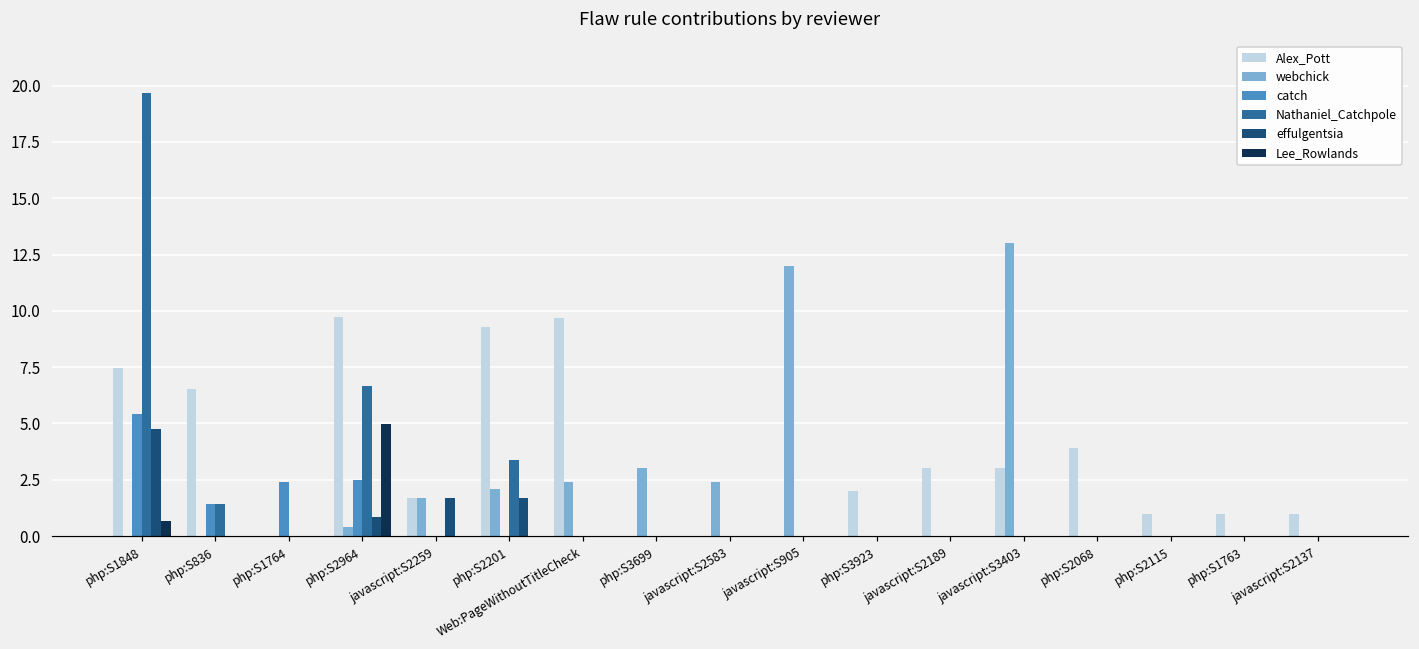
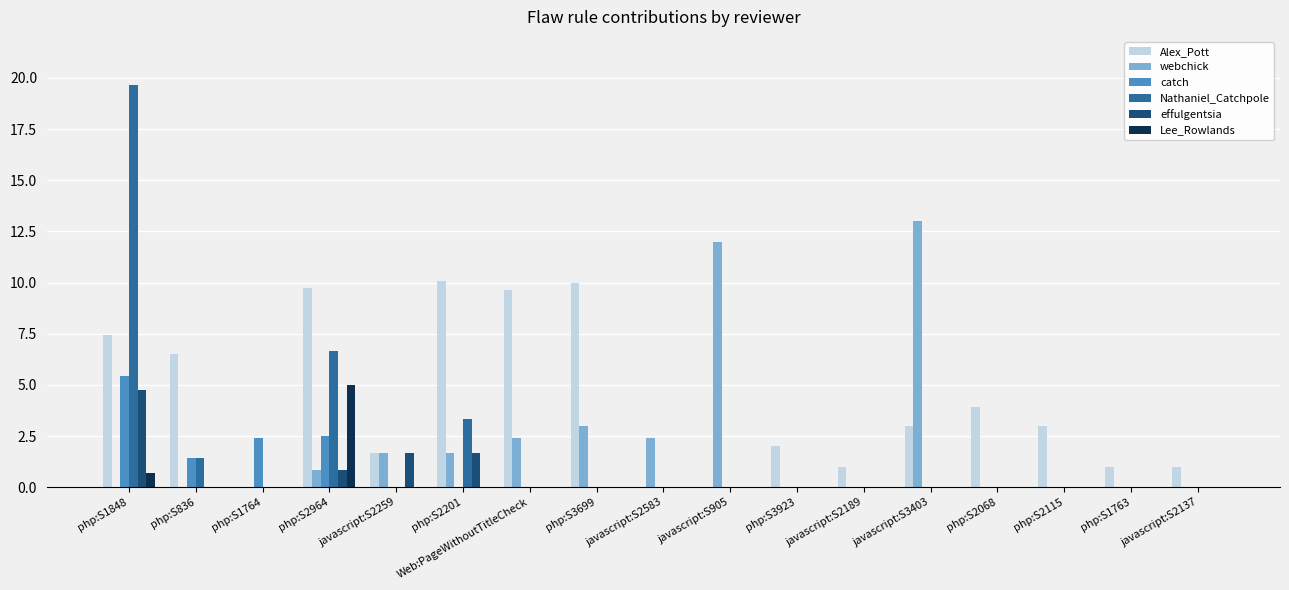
webchick, php:S2964: 0.4 -> 0.8
Alex_Pott, php:S2201: 9.3 -> 10.1
webchick, php:S2201: 2.1 -> 1.7
Alex_Pott, php:S3699: 0 -> 10
Alex_Pott, javascript:S2189: 3 -> 1
Alex_Pott, php:S2115: 1 -> 3
